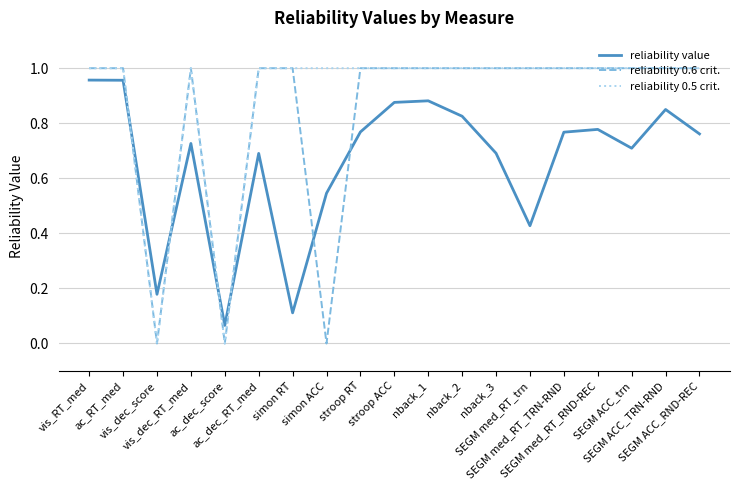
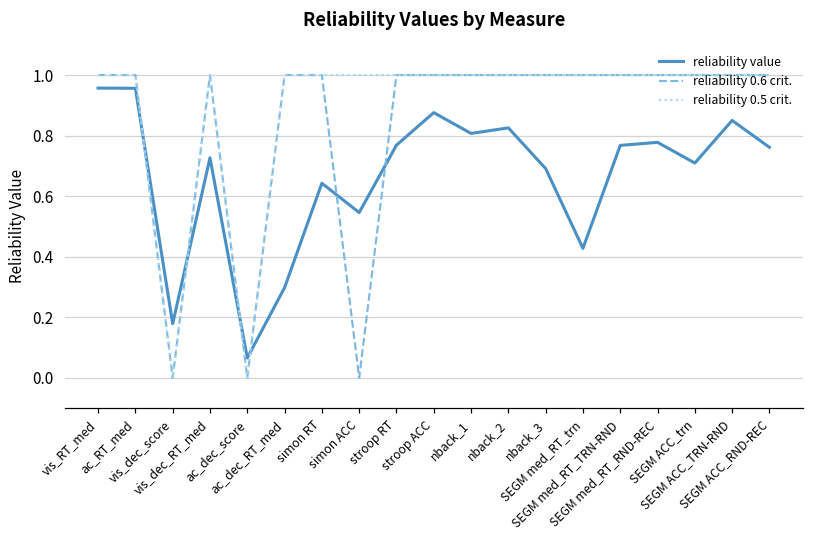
reliability value, ac_dec_RT_med: 0.69 -> 0.30
reliability value, simon RT: 0.11 -> 0.64
reliability value, nback_1: 0.88 -> 0.81
